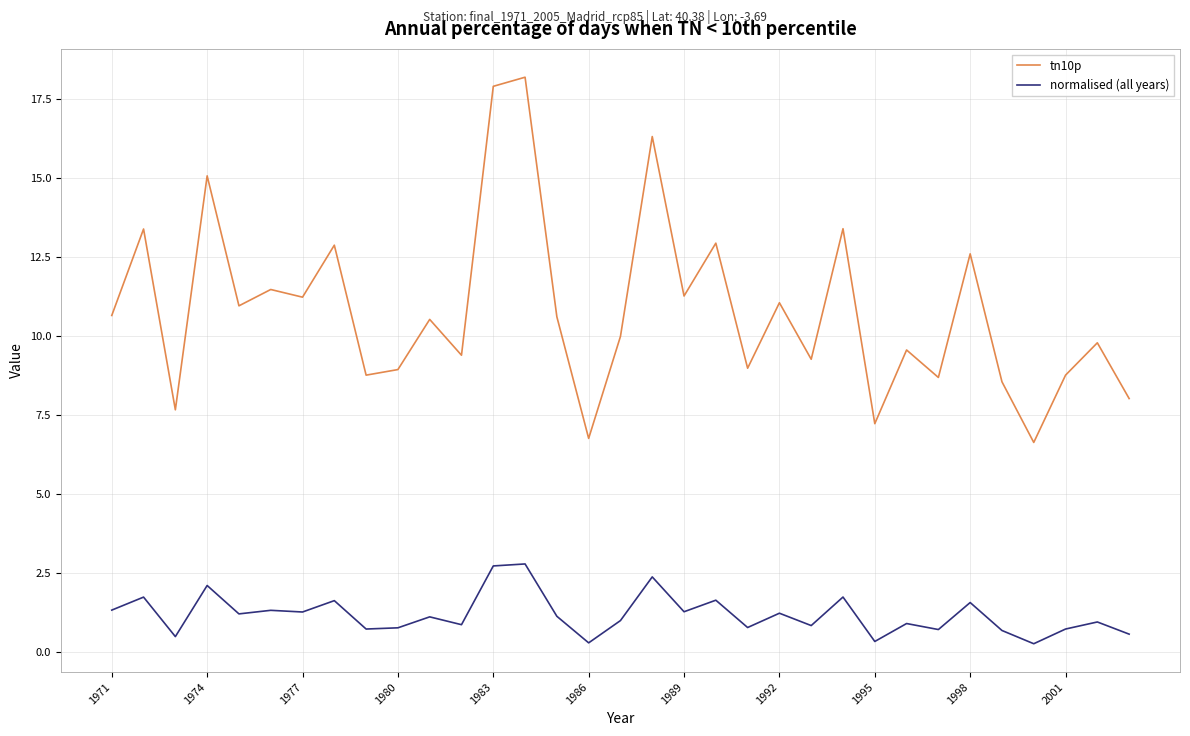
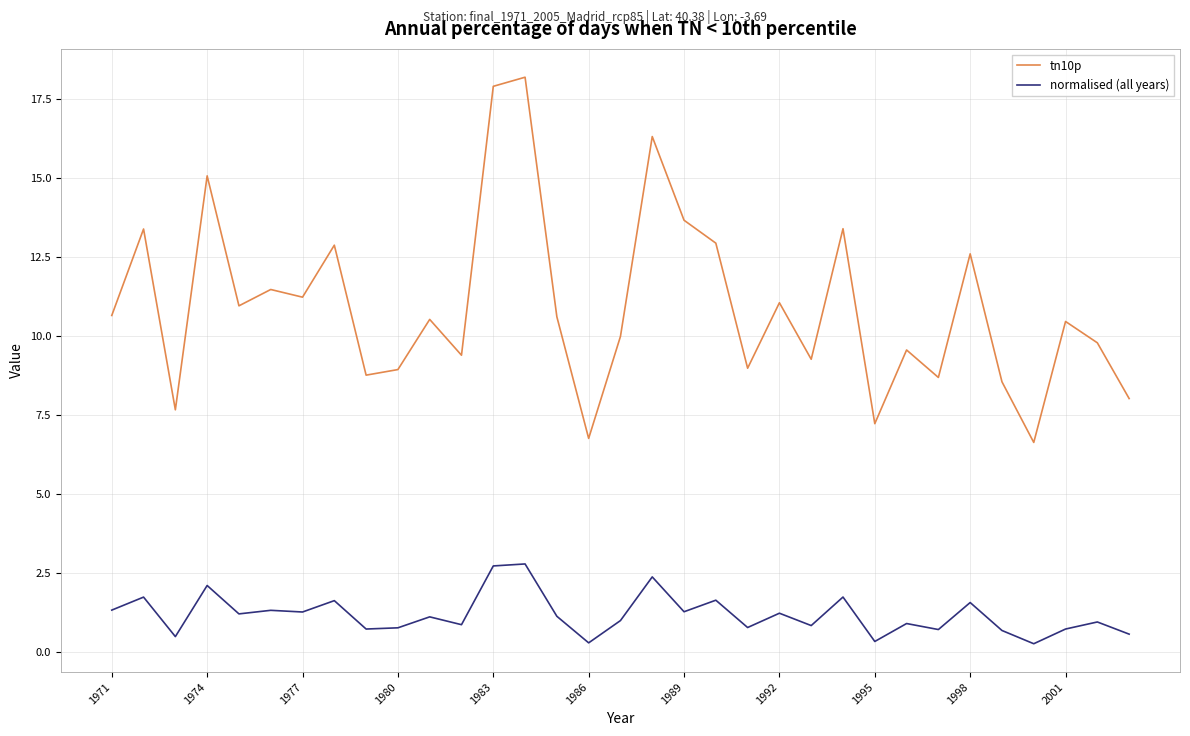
tn10p, 1989: 11.3 -> 13.7
tn10p, 2001: 8.8 -> 10.5
